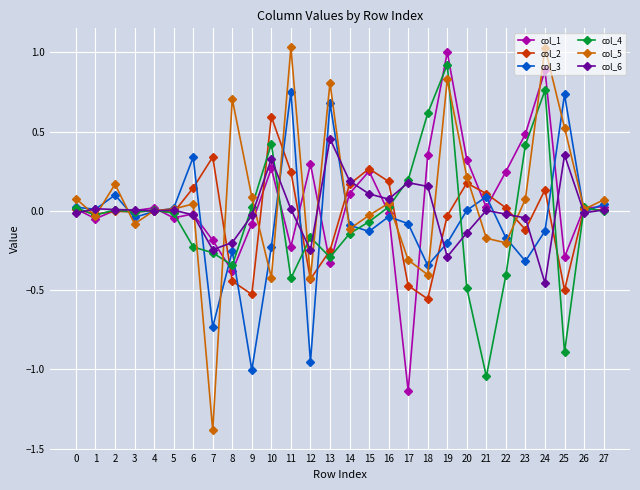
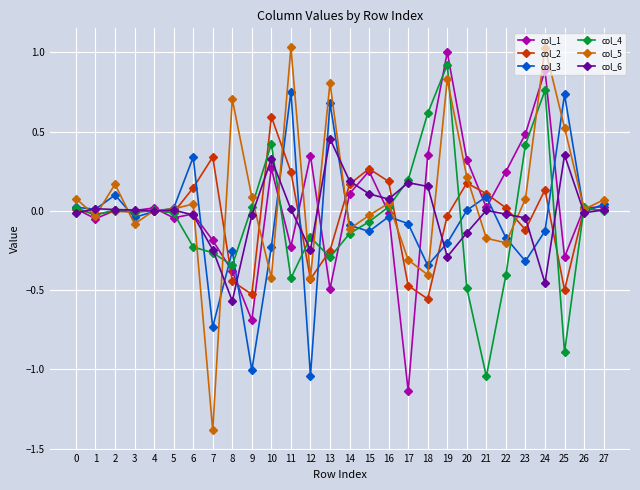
col_6, 8: -0.20 -> -0.57
col_1, 9: -0.08 -> -0.69
col_1, 12: 0.30 -> 0.35
col_3, 12: -0.95 -> -1.04
col_1, 13: -0.33 -> -0.49
